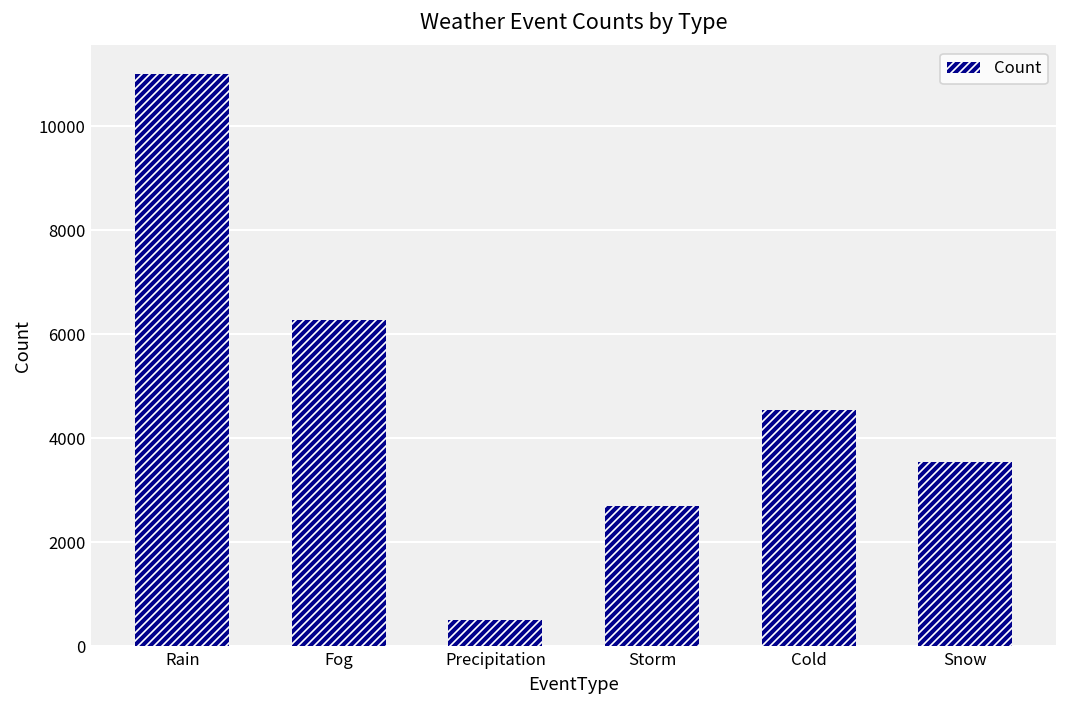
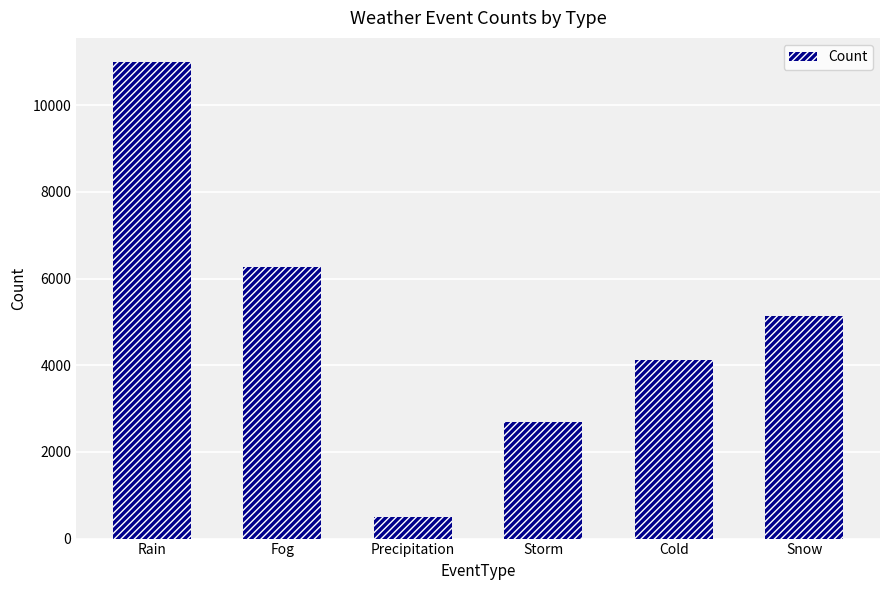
Cold: 4500 -> 4100
Snow: 3500 -> 5100
